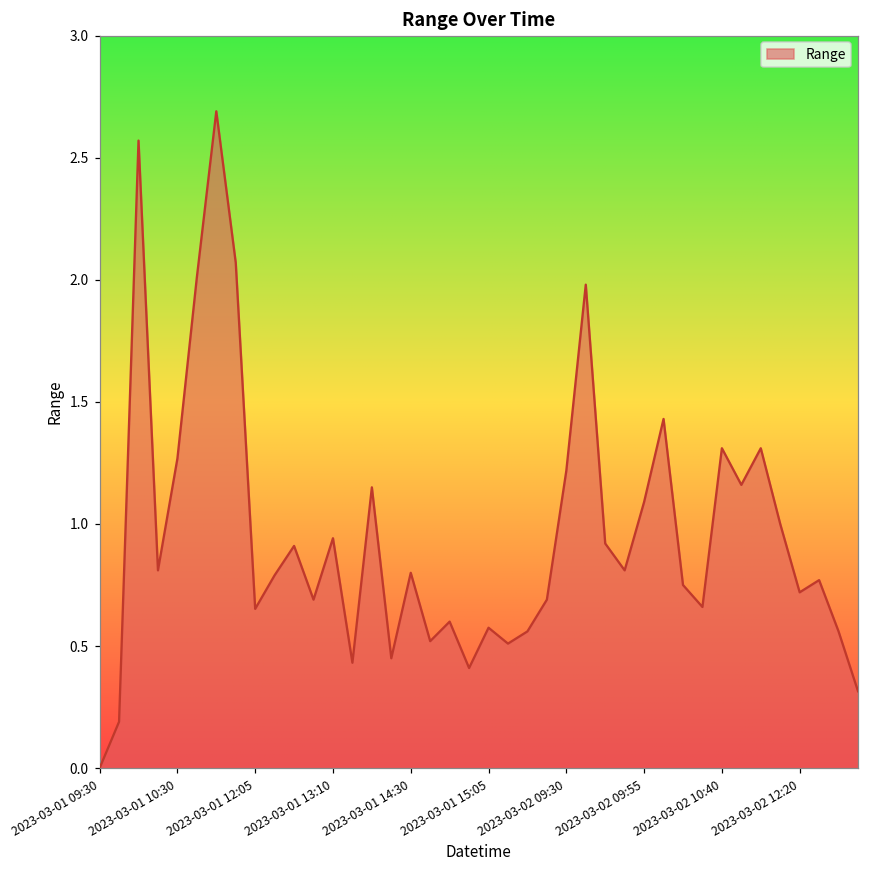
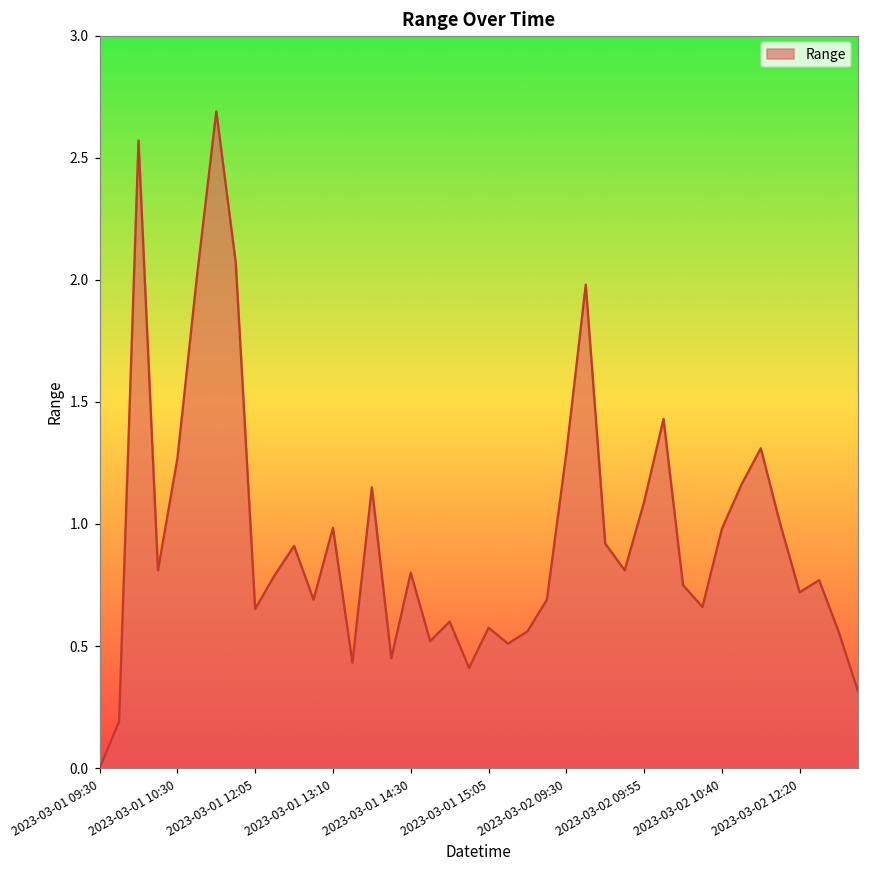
2023-03-01 13:10: 0.94 -> 0.98
2023-03-02 09:30: 1.22 -> 1.29
2023-03-02 10:40: 1.31 -> 0.98
